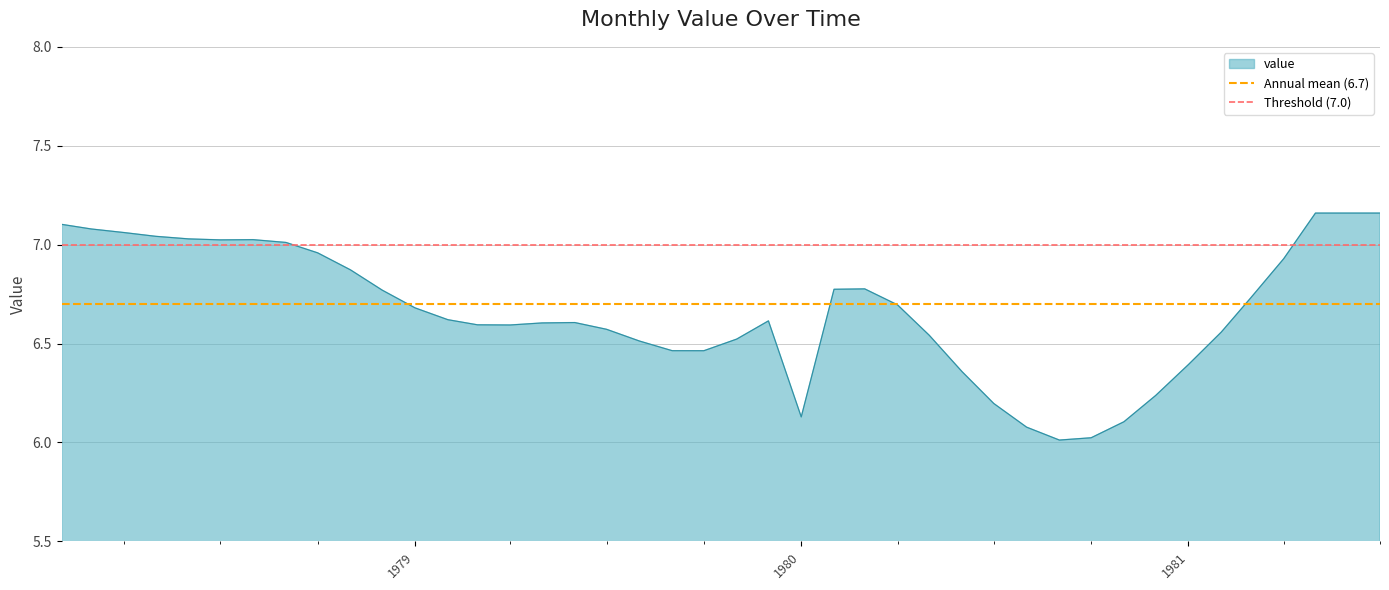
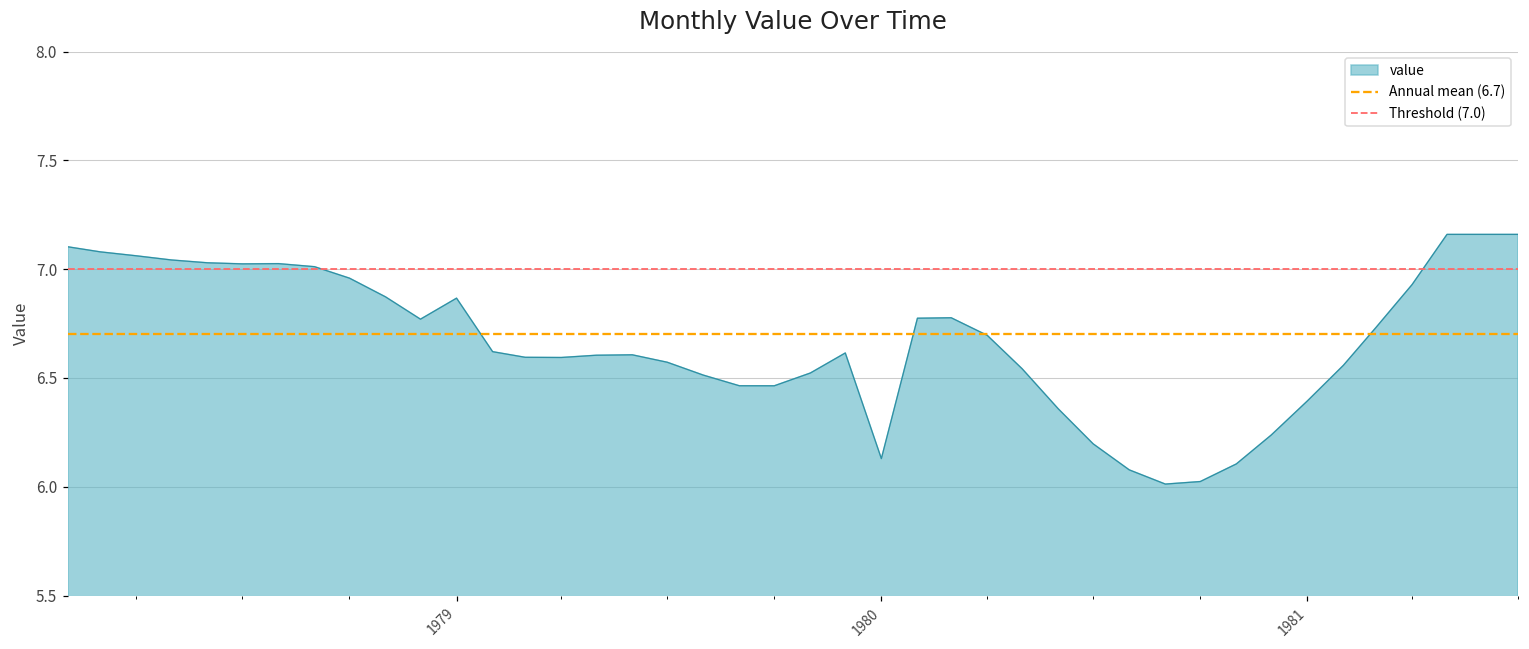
1979: 6.68 -> 6.87
